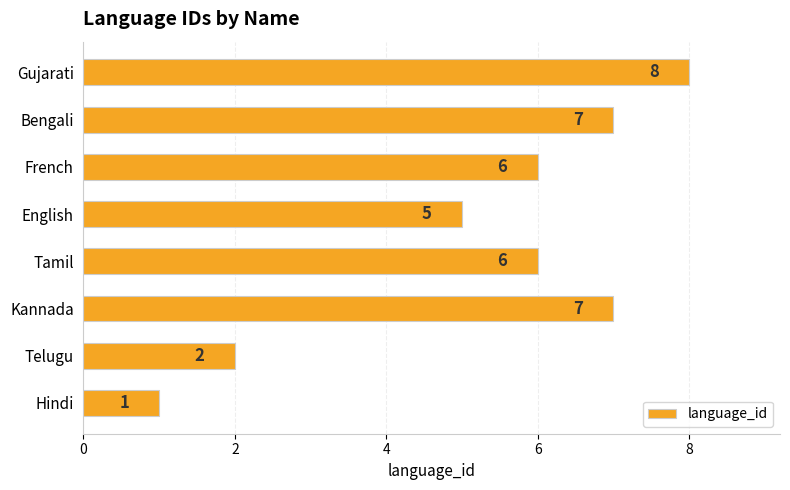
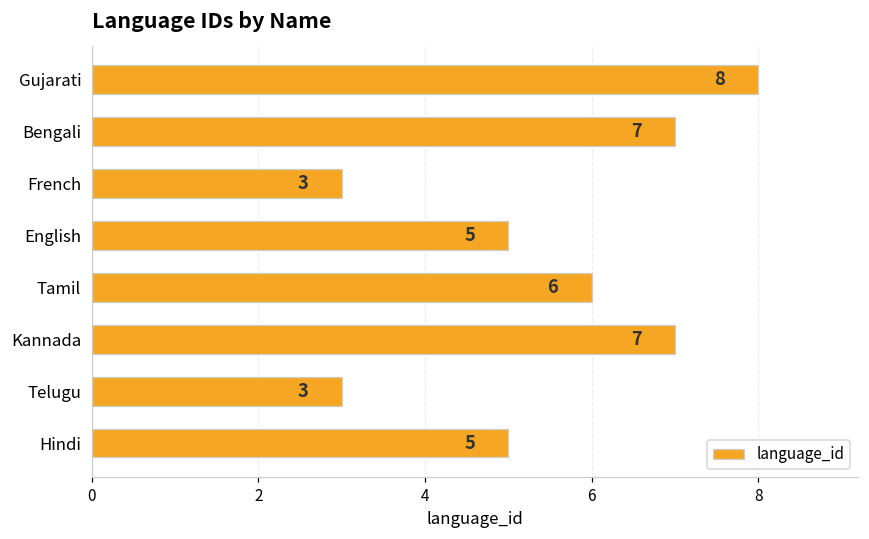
French: 6 -> 3
Telugu: 2 -> 3
Hindi: 1 -> 5
